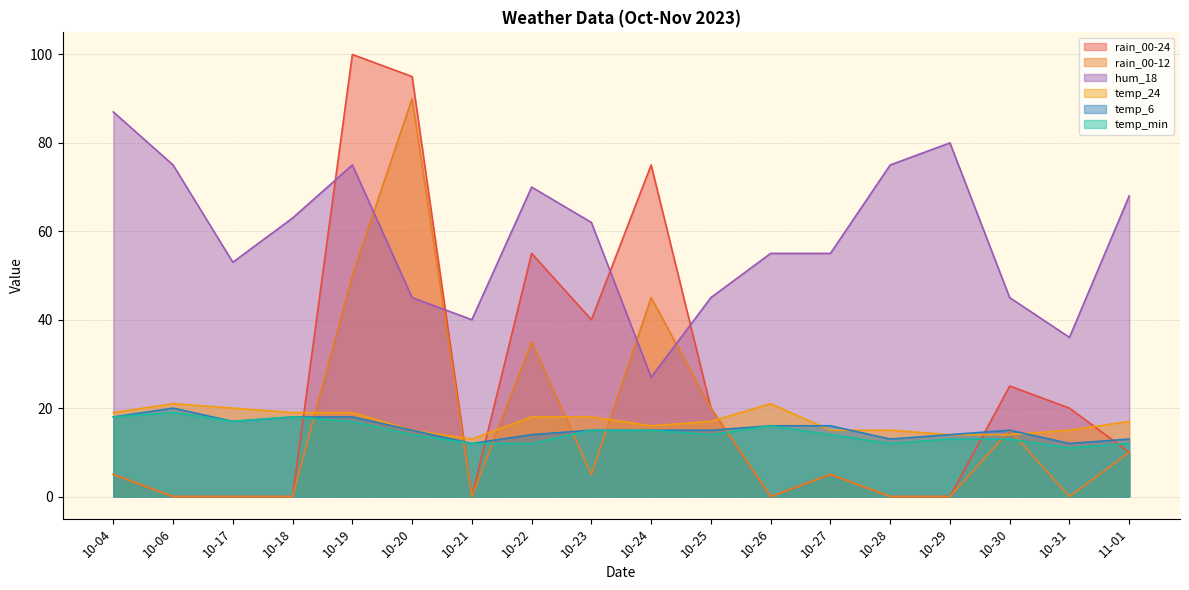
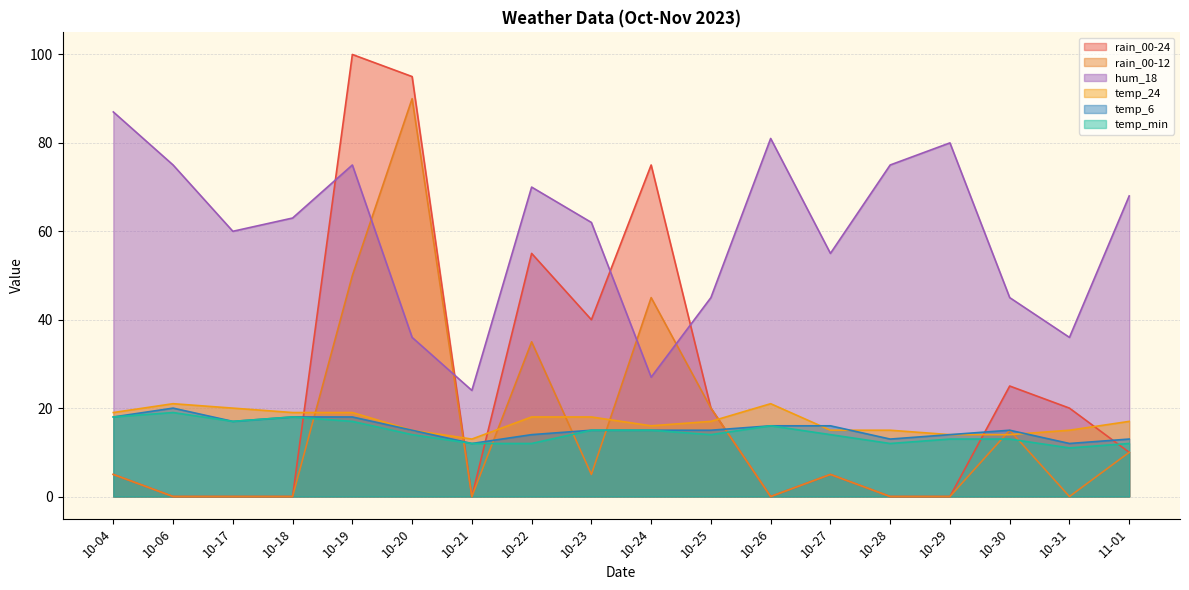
hum_18, 10-17: 53 -> 60
hum_18, 10-20: 45 -> 36
hum_18, 10-21: 40 -> 24
hum_18, 10-26: 55 -> 81
